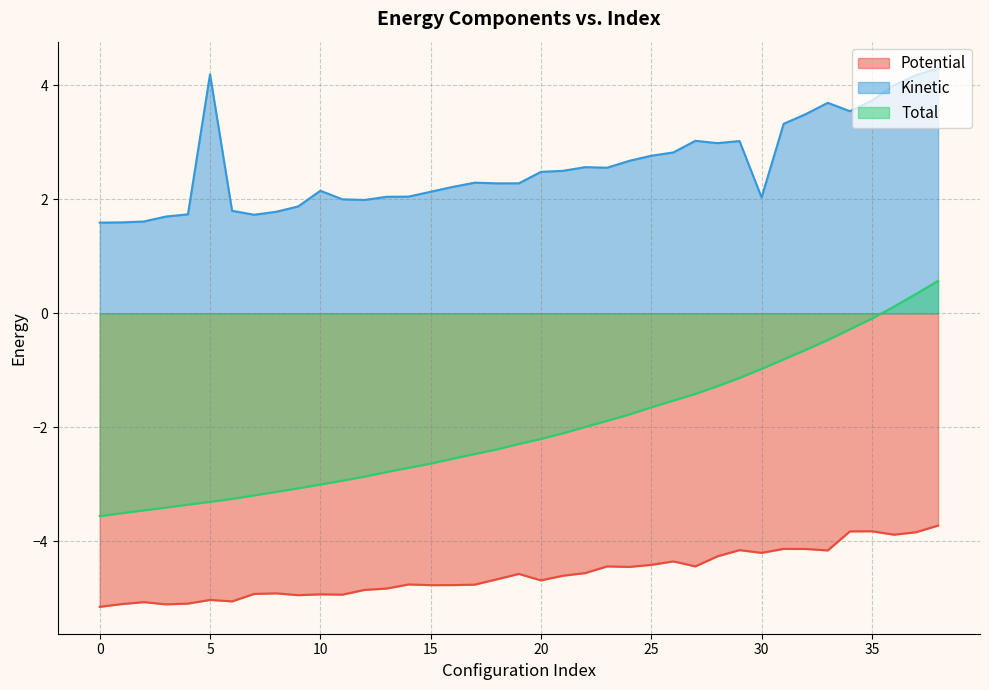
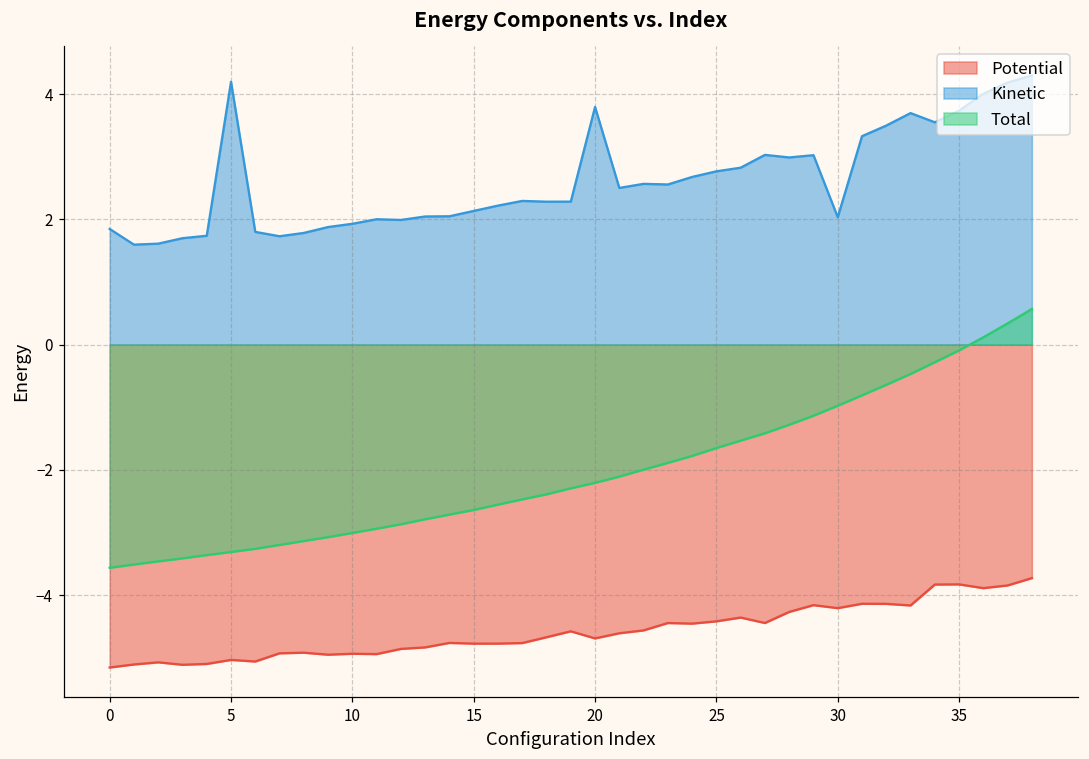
Kinetic, 0: 1.6 -> 1.8
Kinetic, 10: 2.2 -> 1.9
Kinetic, 20: 2.5 -> 3.8
